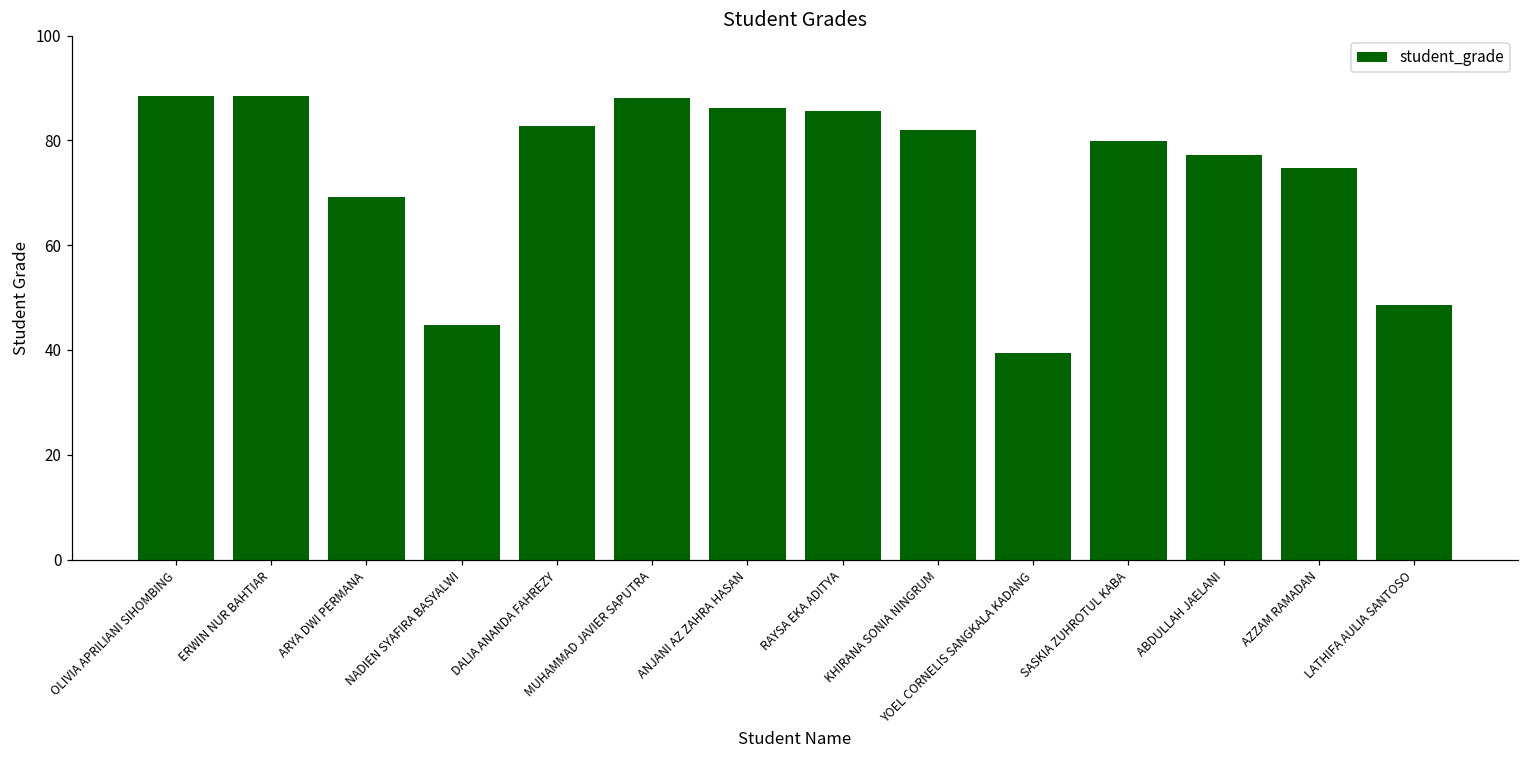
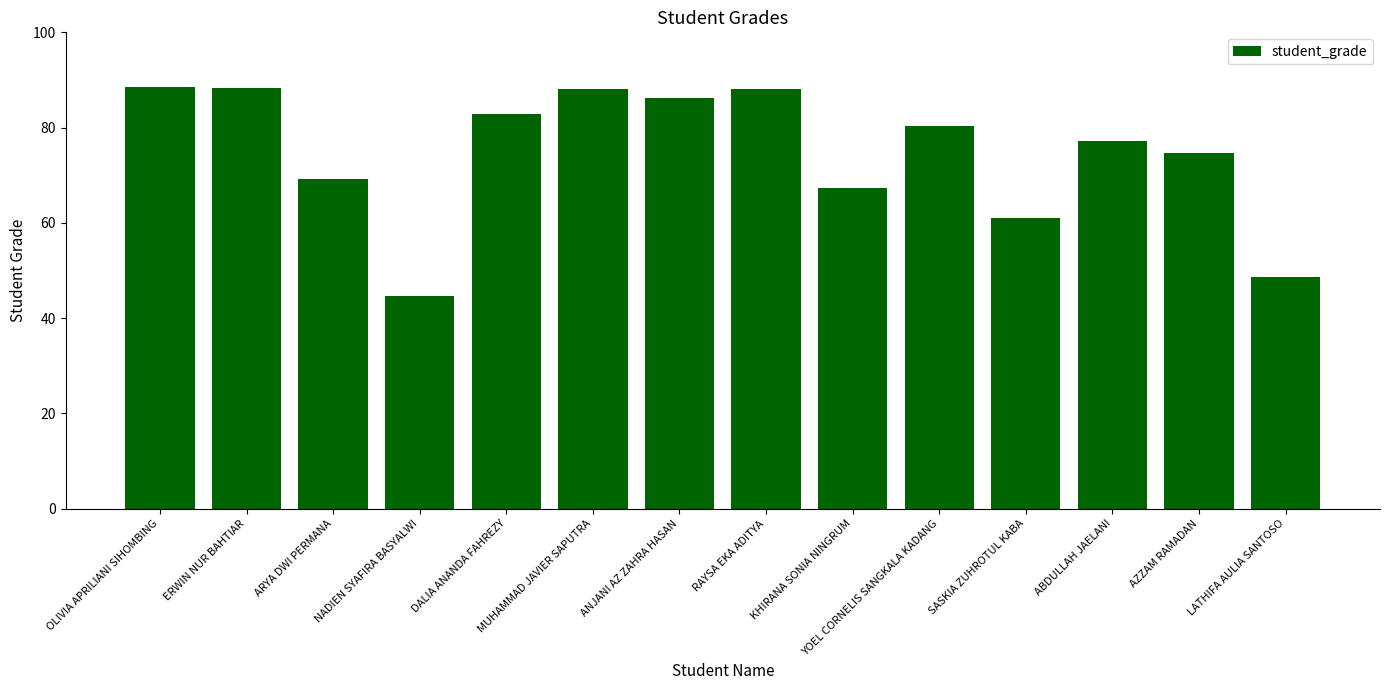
RAYSA EKA ADITYA: 86 -> 88
KHIRANA SONIA NINGRUM: 82 -> 67
YOEL CORNELIS SANGKALA KADANG: 39 -> 80
SASKIA ZUHROTUL KABA: 80 -> 61
